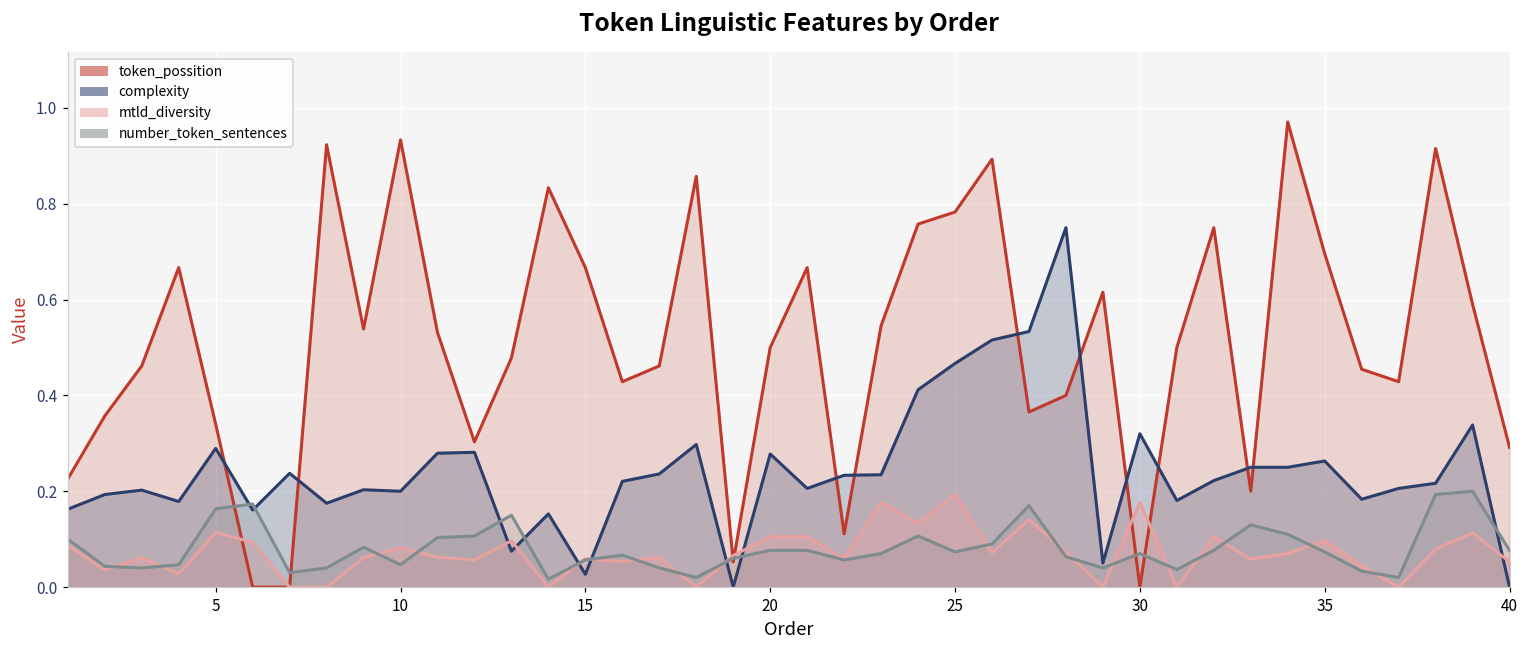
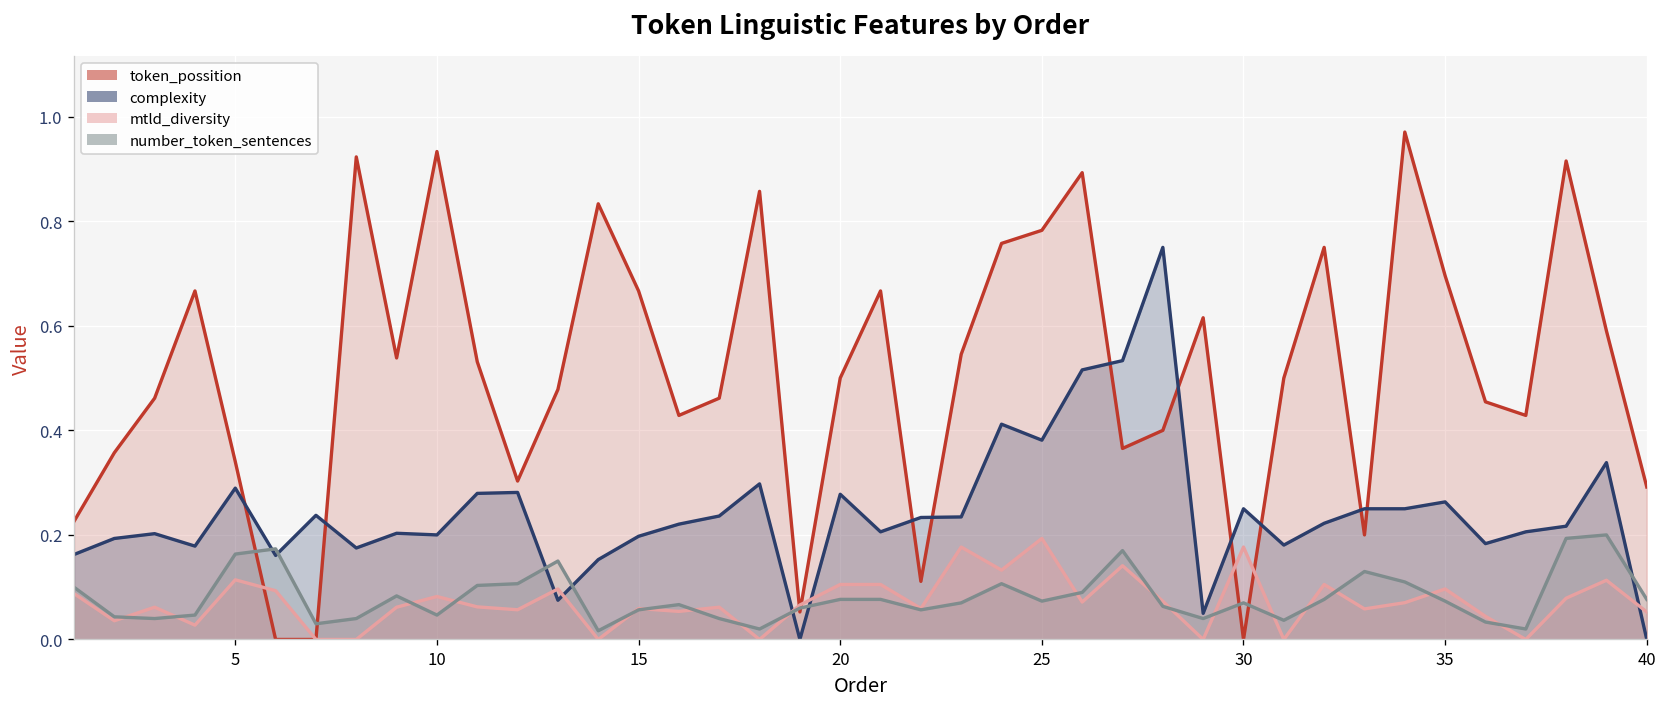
complexity, 15: 0.03 -> 0.20
complexity, 25: 0.47 -> 0.38
complexity, 30: 0.32 -> 0.25
